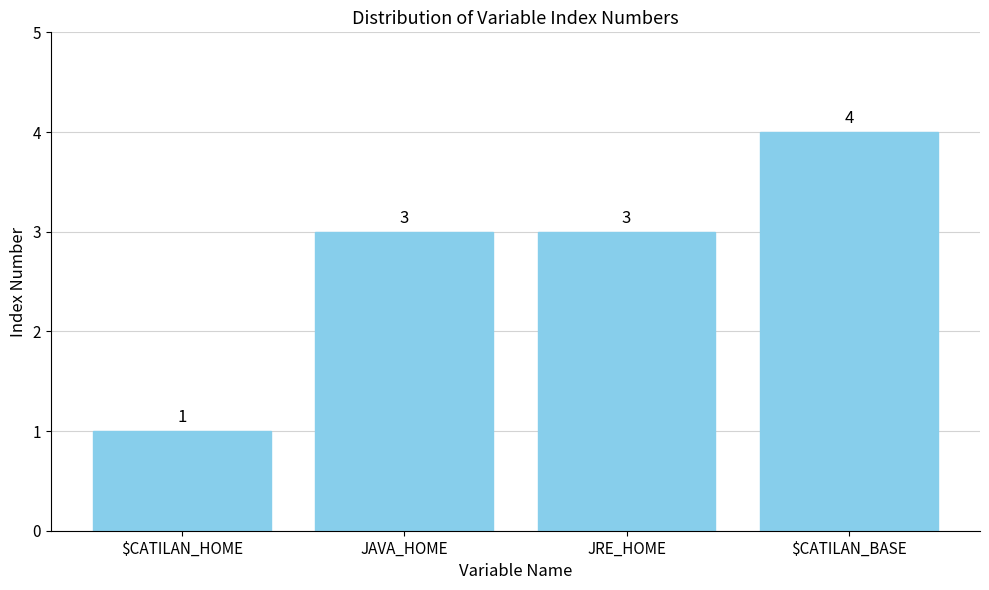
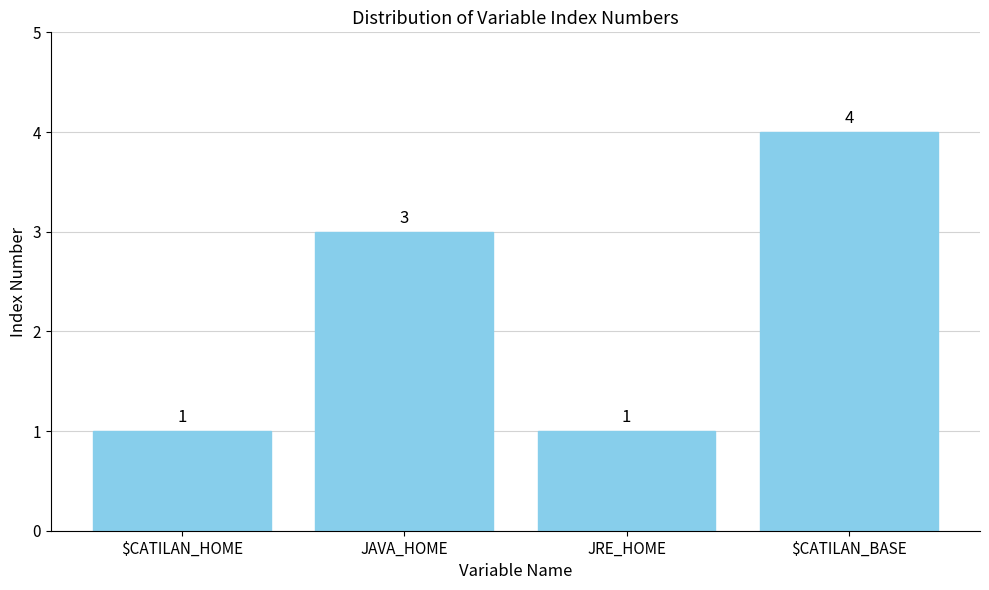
JRE_HOME: 3 -> 1
